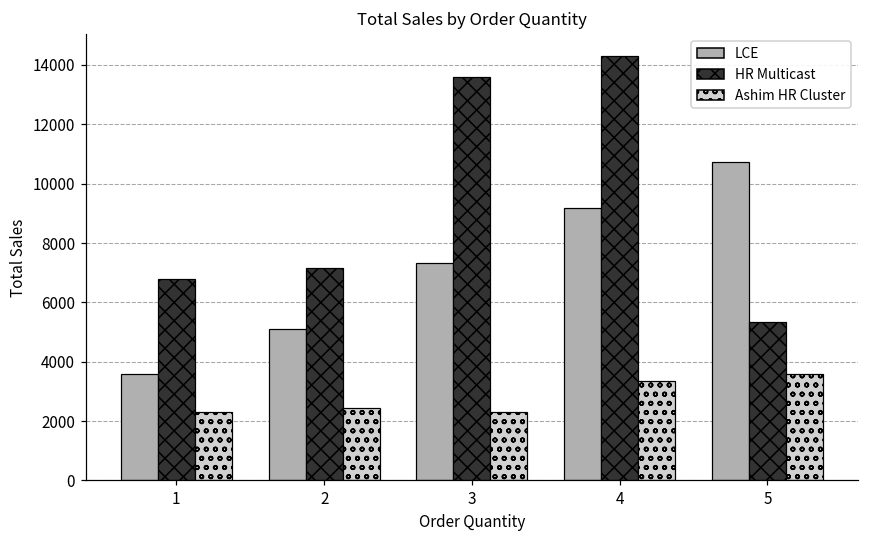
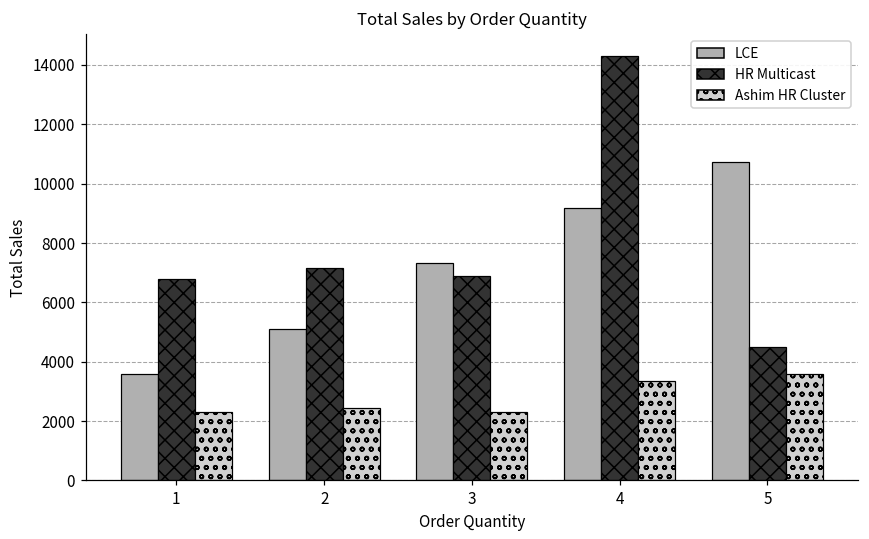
HR Multicast, 3: 13600 -> 6900
HR Multicast, 5: 5300 -> 4500
